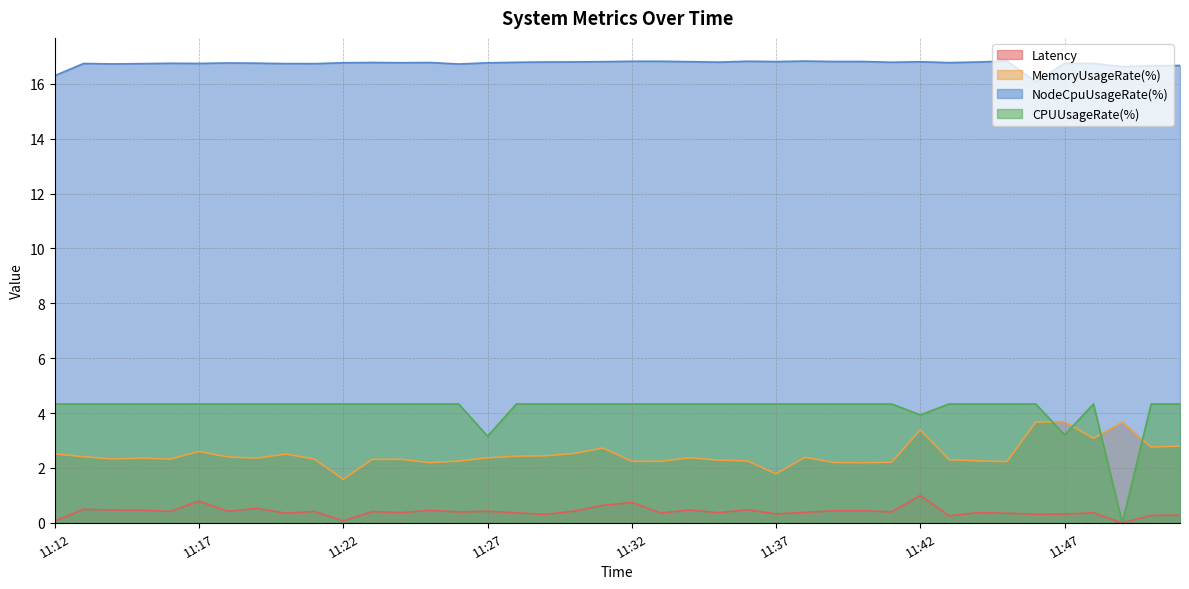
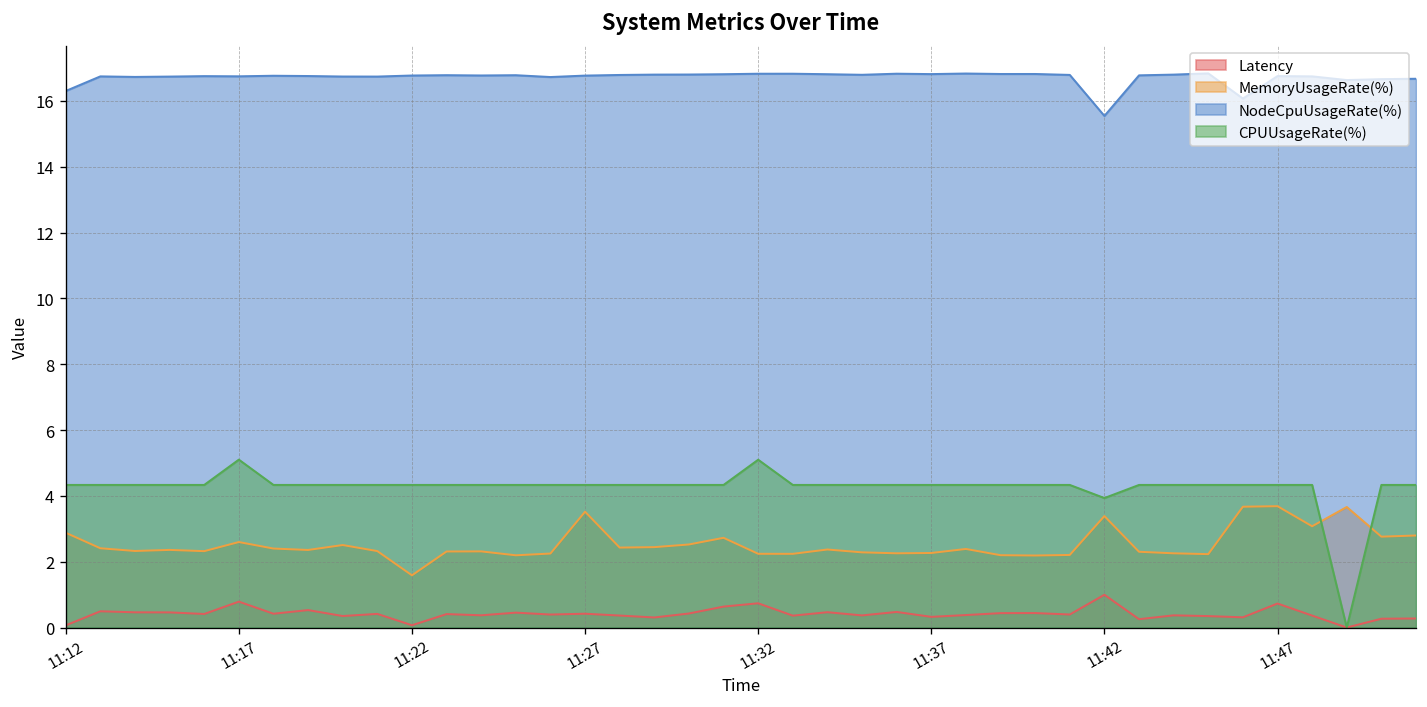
MemoryUsageRate(%), 11:12: 2.5 -> 2.9
CPUUsageRate(%), 11:17: 4.3 -> 5.1
MemoryUsageRate(%), 11:27: 2.4 -> 3.5
CPUUsageRate(%), 11:27: 3.2 -> 4.3
CPUUsageRate(%), 11:32: 4.3 -> 5.1
MemoryUsageRate(%), 11:37: 1.8 -> 2.3
NodeCpuUsageRate(%), 11:42: 16.8 -> 15.5
Latency, 11:47: 0.3 -> 0.7
CPUUsageRate(%), 11:47: 3.2 -> 4.3
